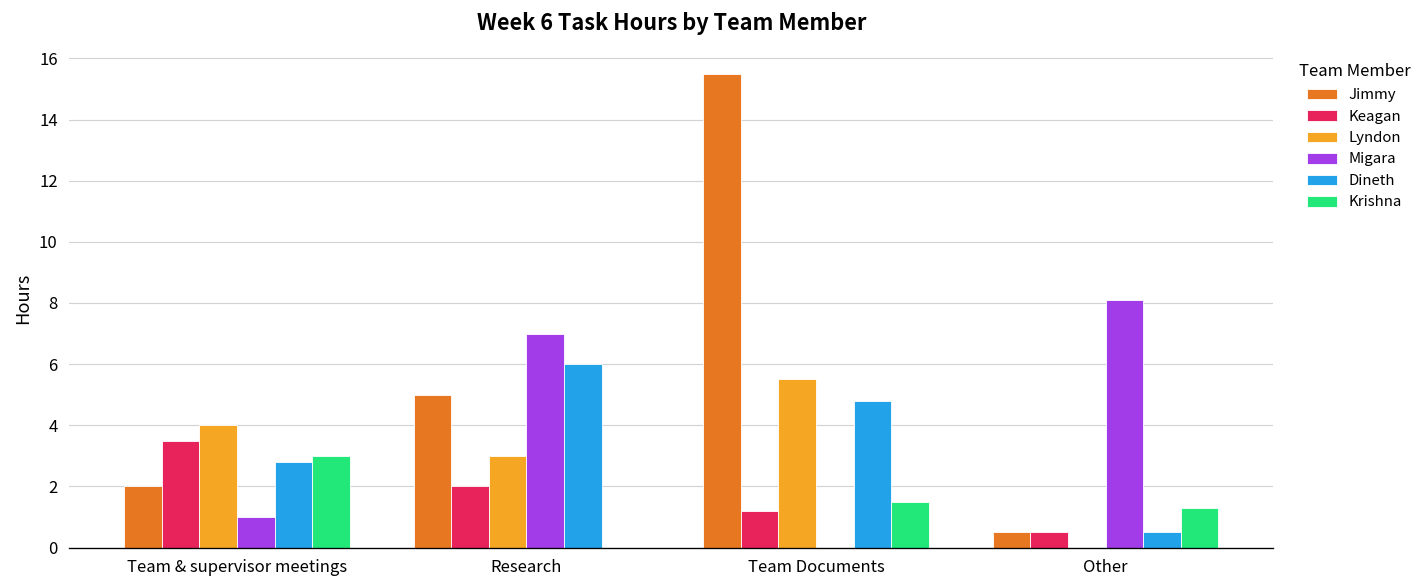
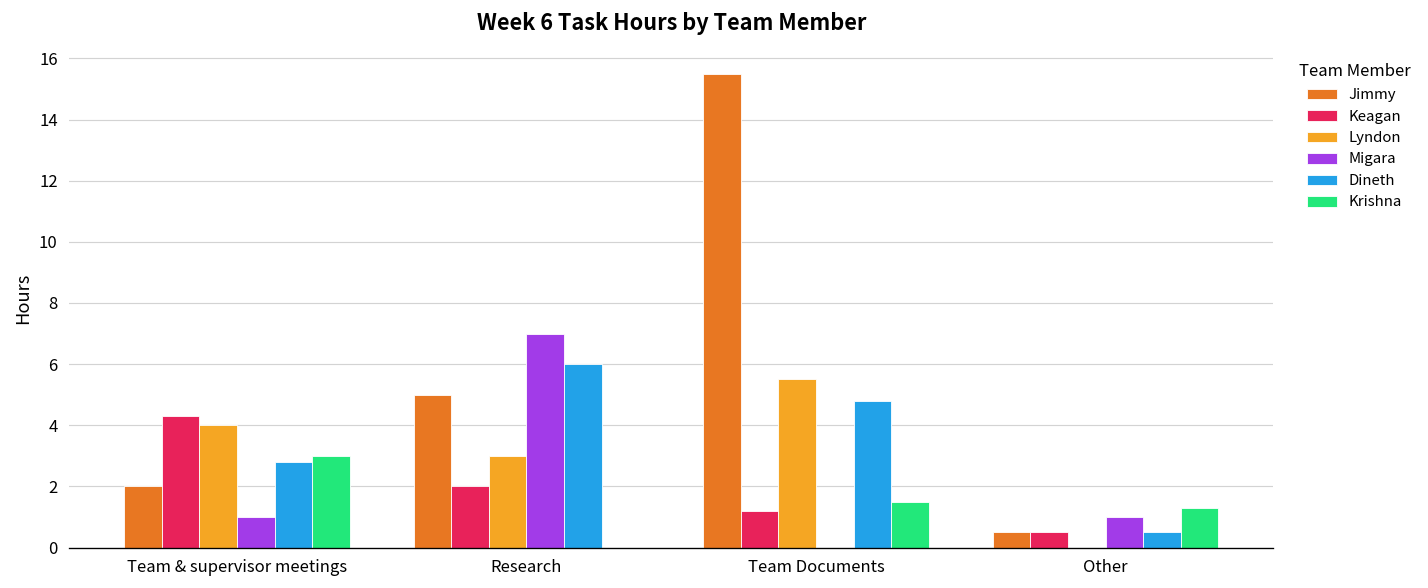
Keagan, Team & supervisor meetings: 3.5 -> 4.3
Migara, Other: 8.1 -> 1.0
